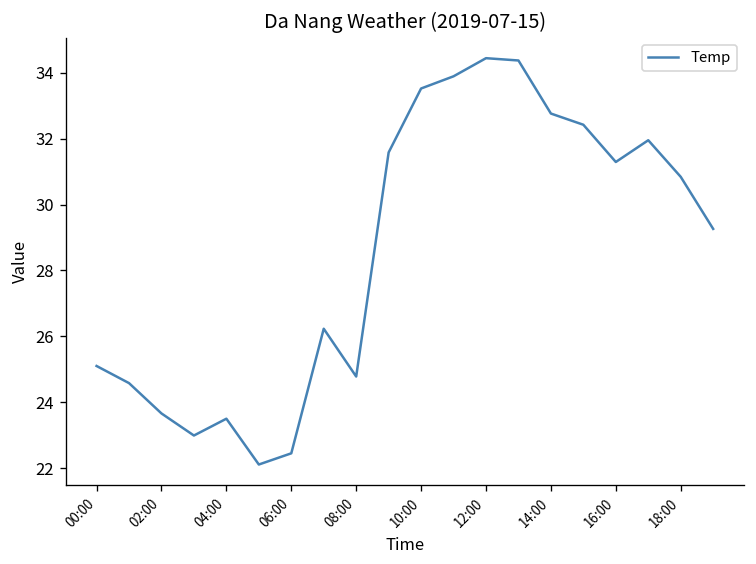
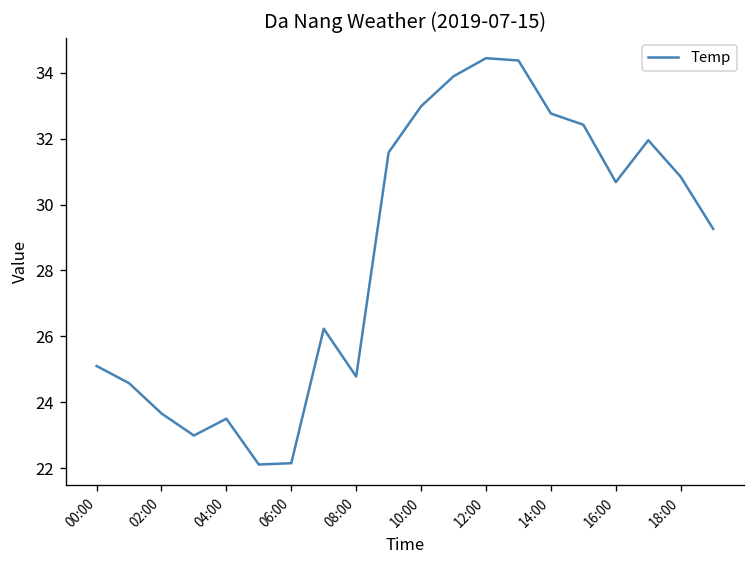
06:00: 22.5 -> 22.2
10:00: 33.5 -> 33.0
16:00: 31.3 -> 30.7
